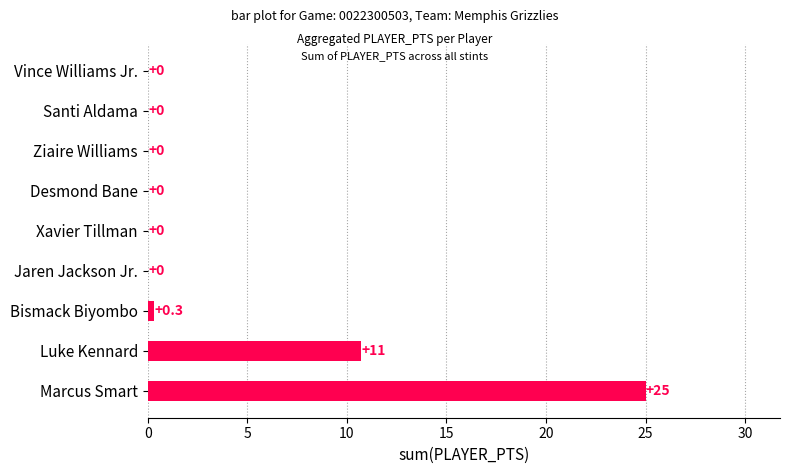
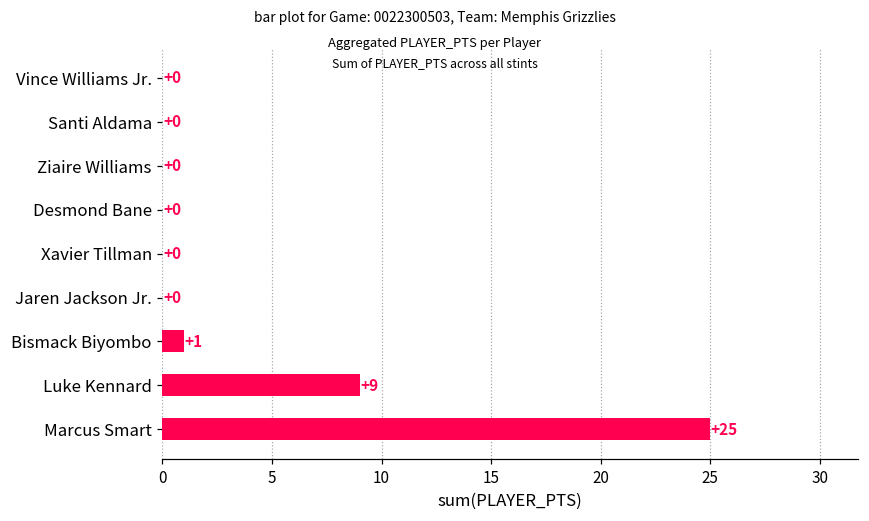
Bismack Biyombo: +0.3 -> +1
Luke Kennard: +11 -> +9
